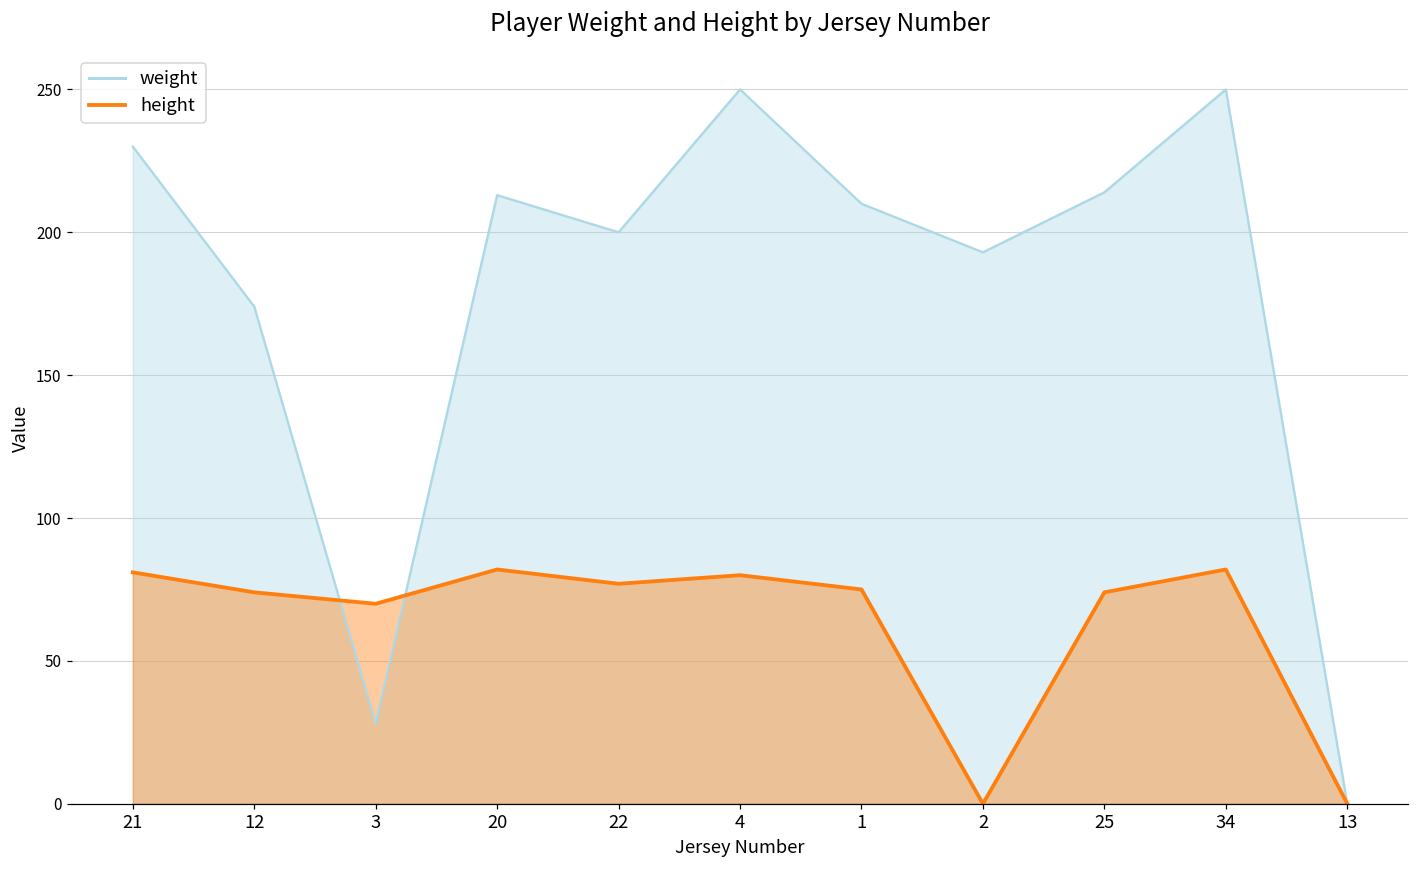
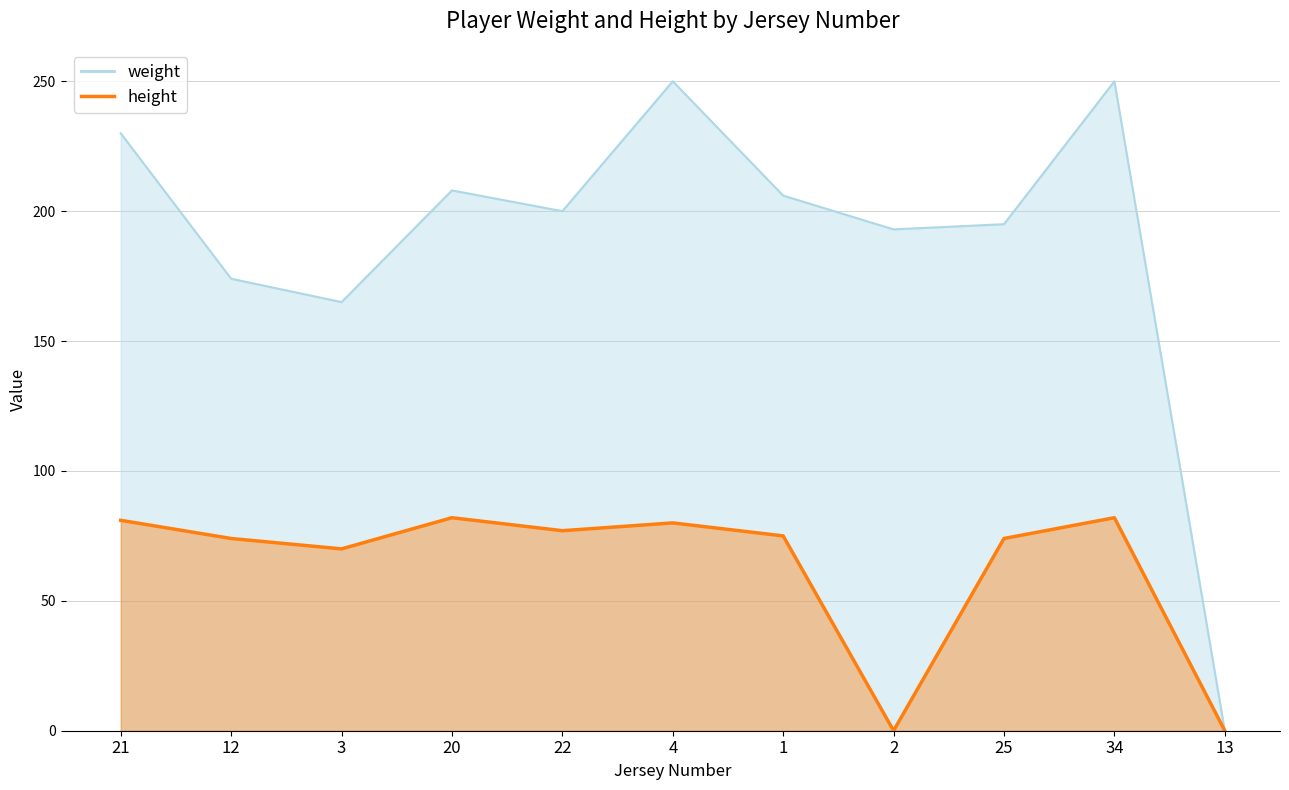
weight, 3: 28 -> 165
weight, 20: 213 -> 208
weight, 1: 210 -> 206
weight, 25: 214 -> 195
